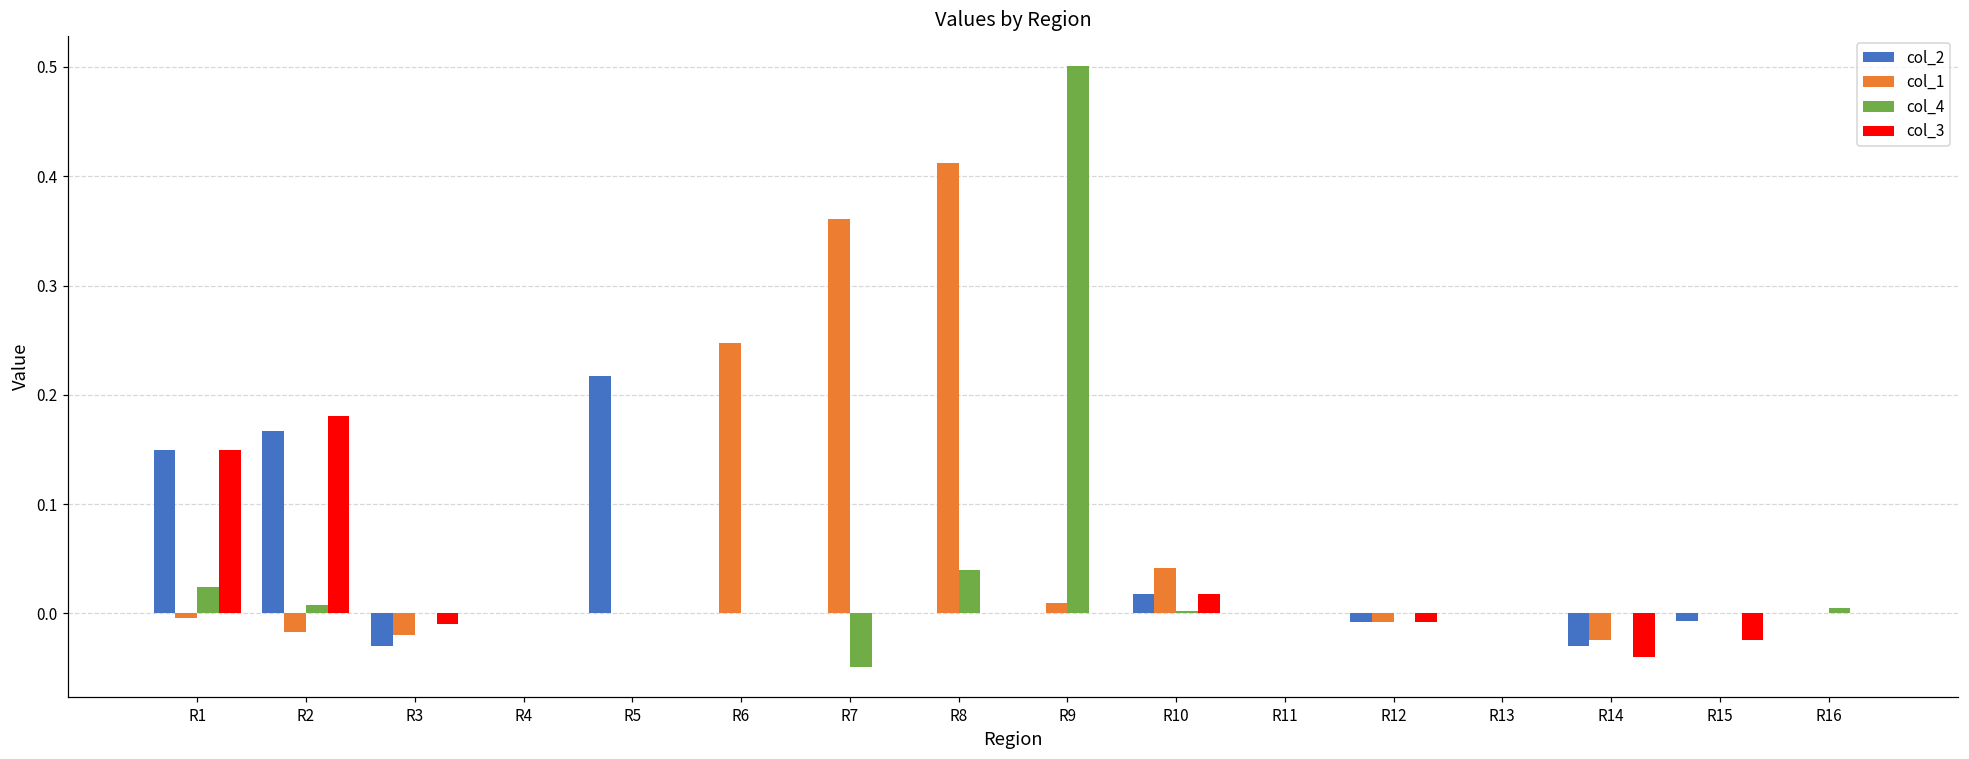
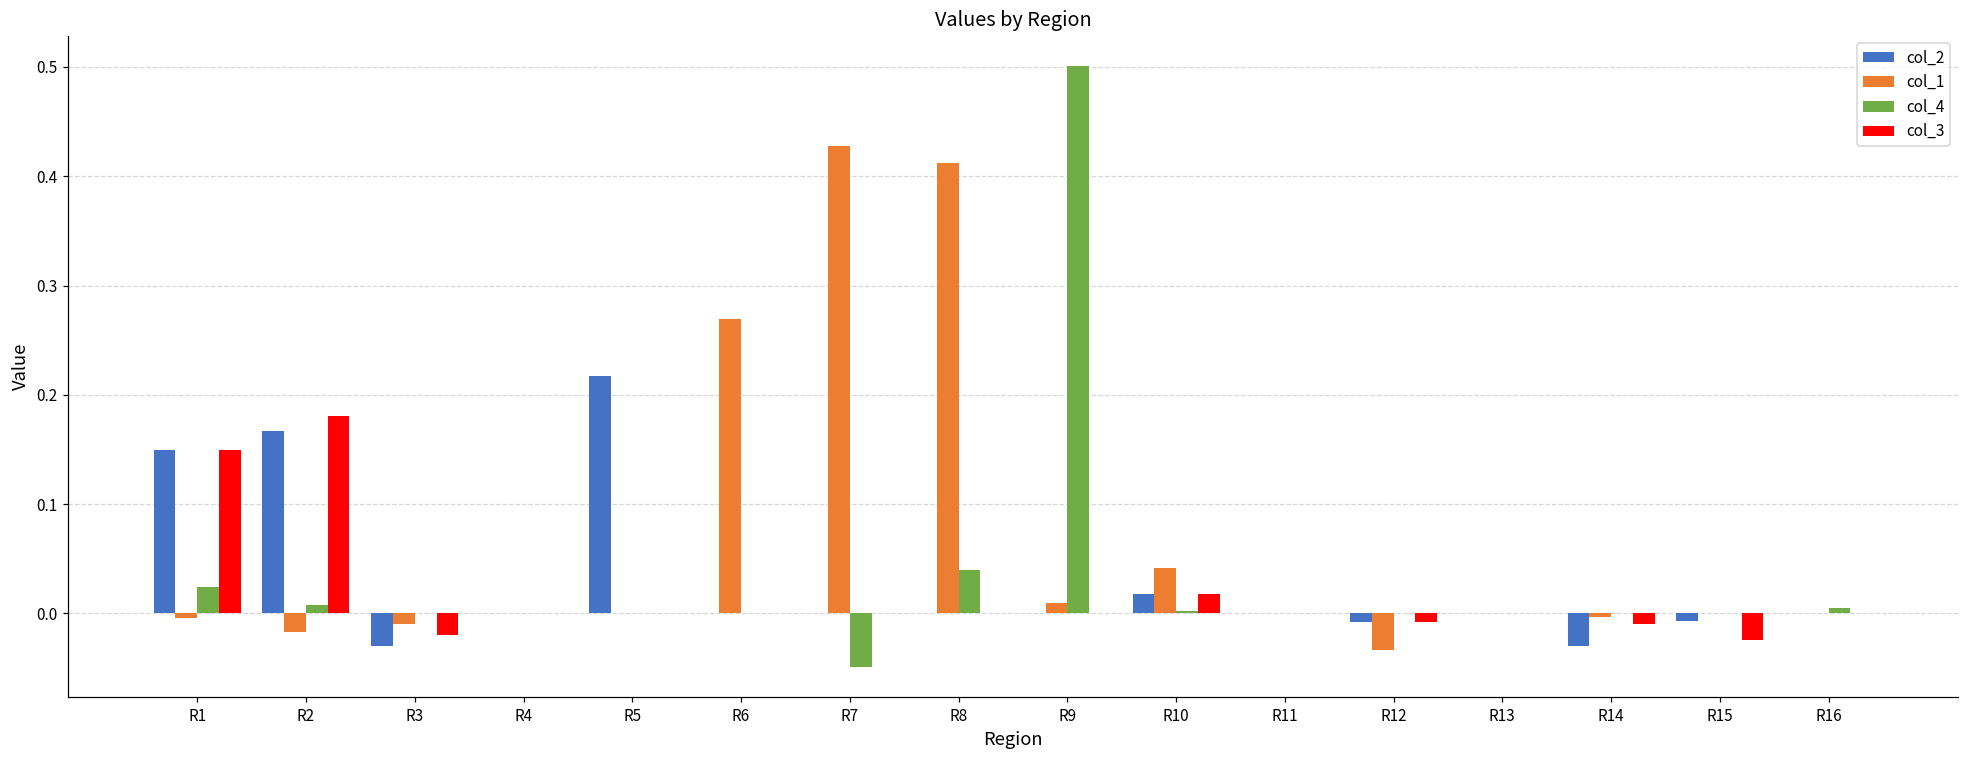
col_1, R3: -0.02 -> -0.01
col_3, R3: -0.01 -> -0.02
col_1, R6: 0.25 -> 0.27
col_1, R7: 0.36 -> 0.43
col_1, R12: -0.01 -> -0.03
col_1, R14: -0.02 -> 0.00
col_3, R14: -0.04 -> -0.01
